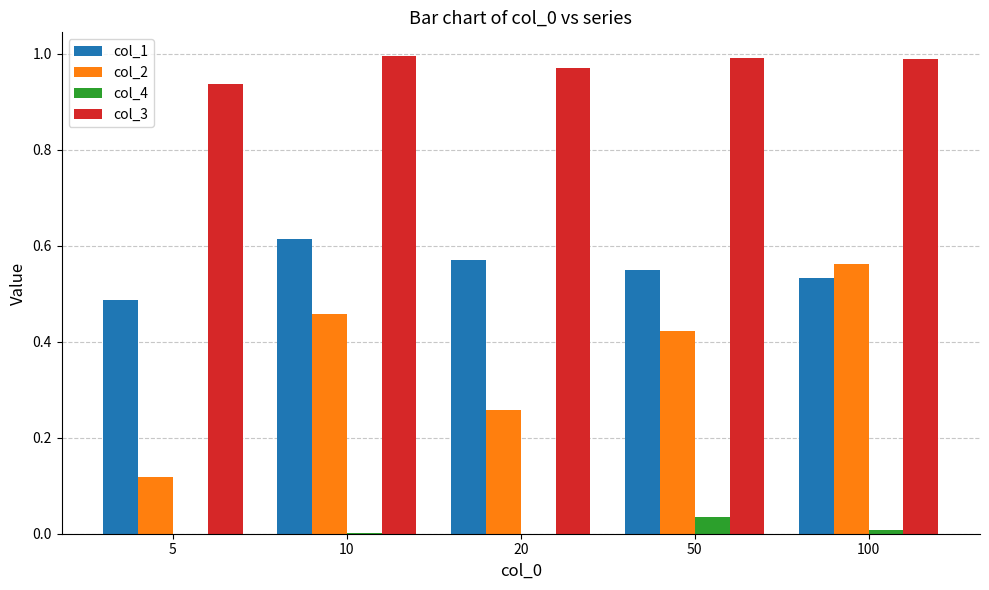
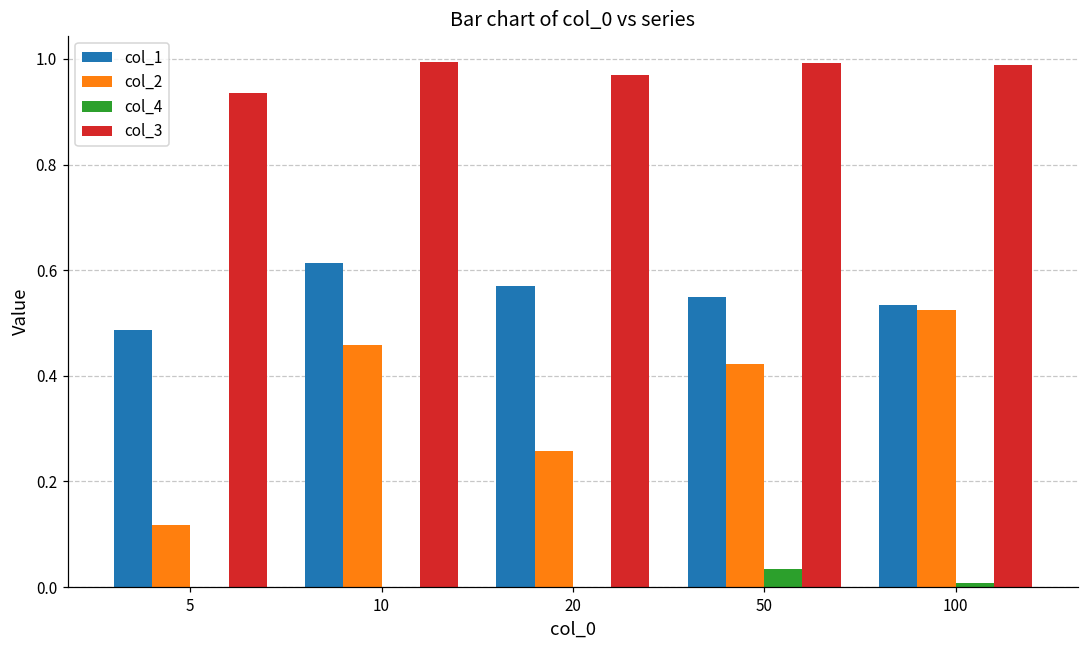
col_2, 100: 0.56 -> 0.52
